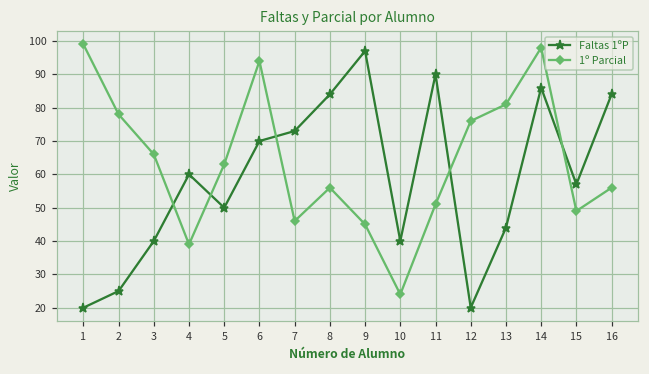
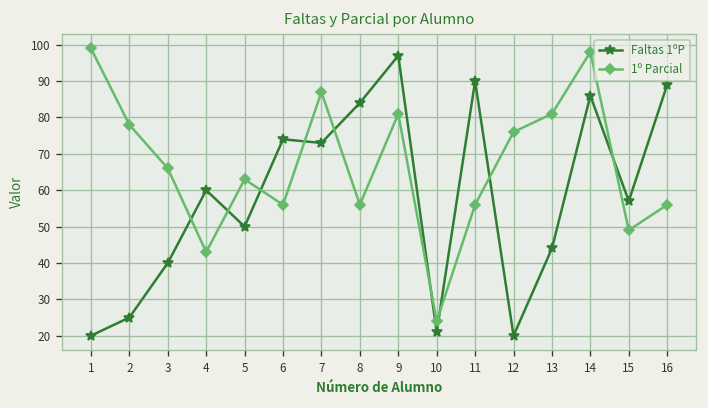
1º Parcial, 4: 39 -> 43
Faltas 1ºP, 6: 70 -> 74
1º Parcial, 6: 94 -> 56
1º Parcial, 7: 46 -> 87
1º Parcial, 9: 45 -> 81
Faltas 1ºP, 10: 40 -> 21
1º Parcial, 11: 51 -> 56
Faltas 1ºP, 16: 84 -> 89
